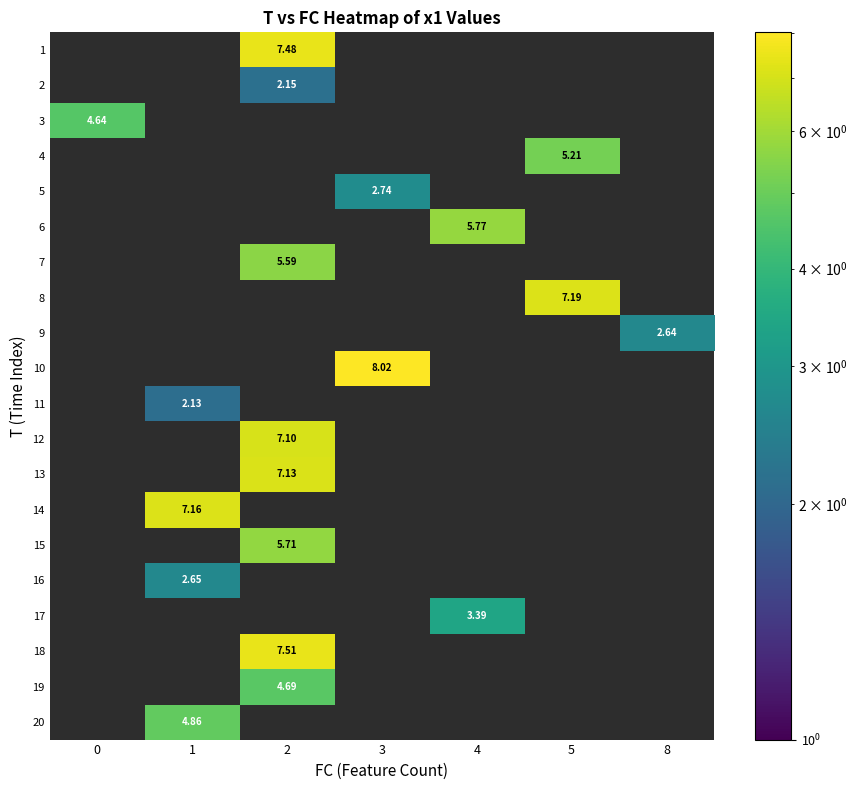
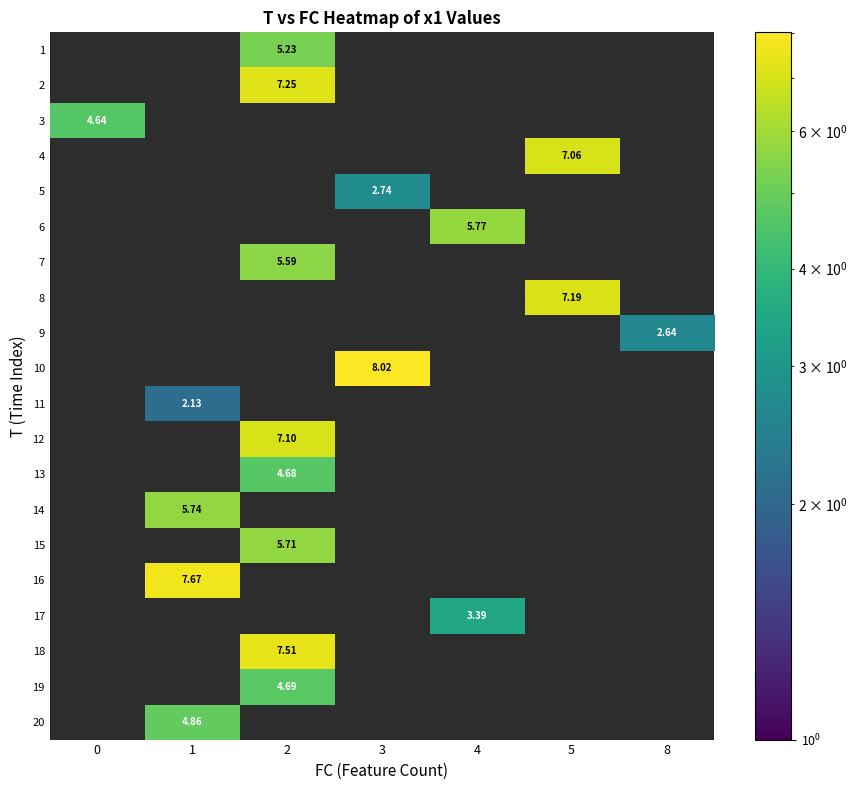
1, 2: 7.48 -> 5.23
2, 2: 2.15 -> 7.25
4, 5: 5.21 -> 7.06
13, 2: 7.13 -> 4.68
14, 1: 7.16 -> 5.74
16, 1: 2.65 -> 7.67
